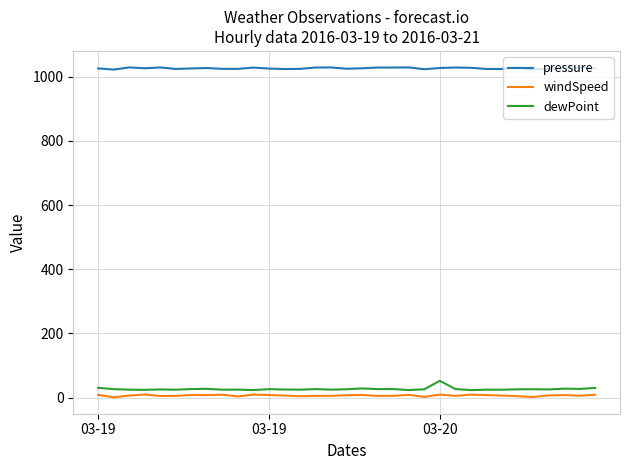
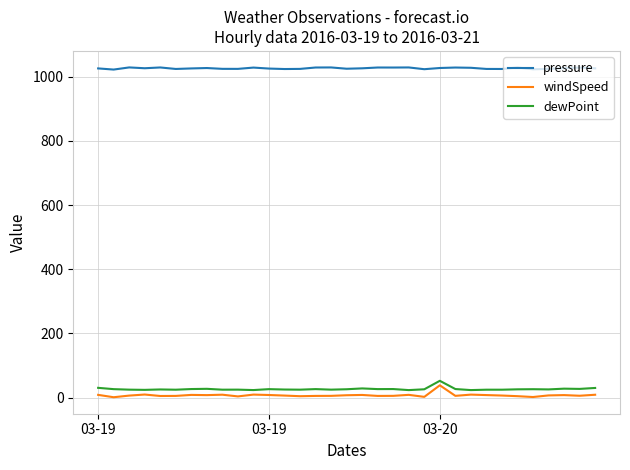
windSpeed, 03-20: 10 -> 40
